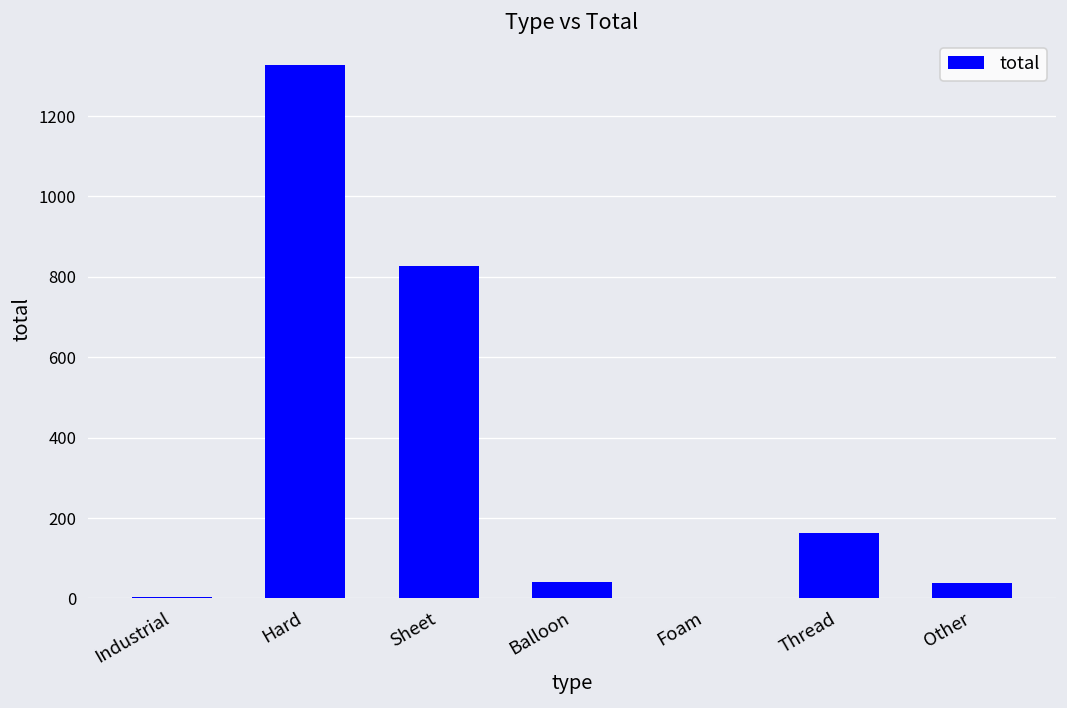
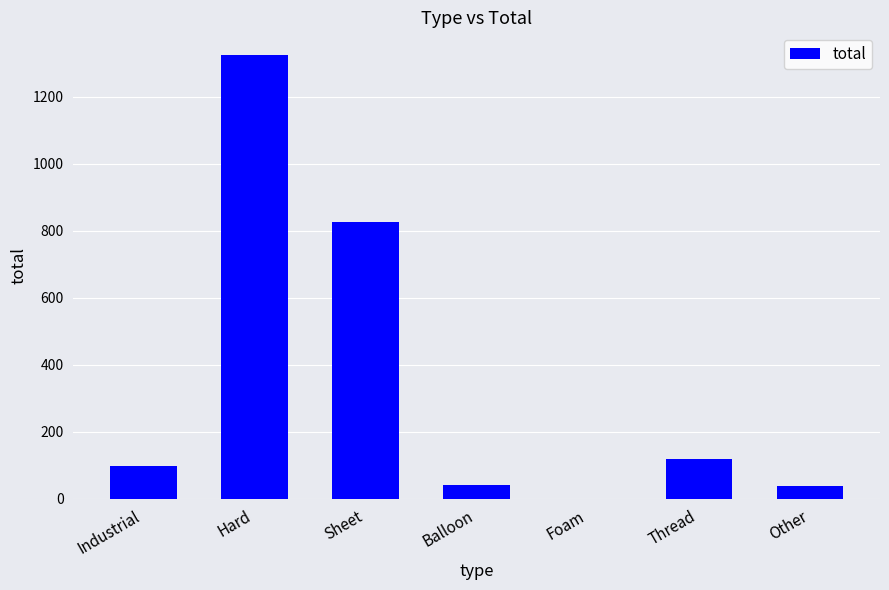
Industrial: 0 -> 100
Thread: 160 -> 120
